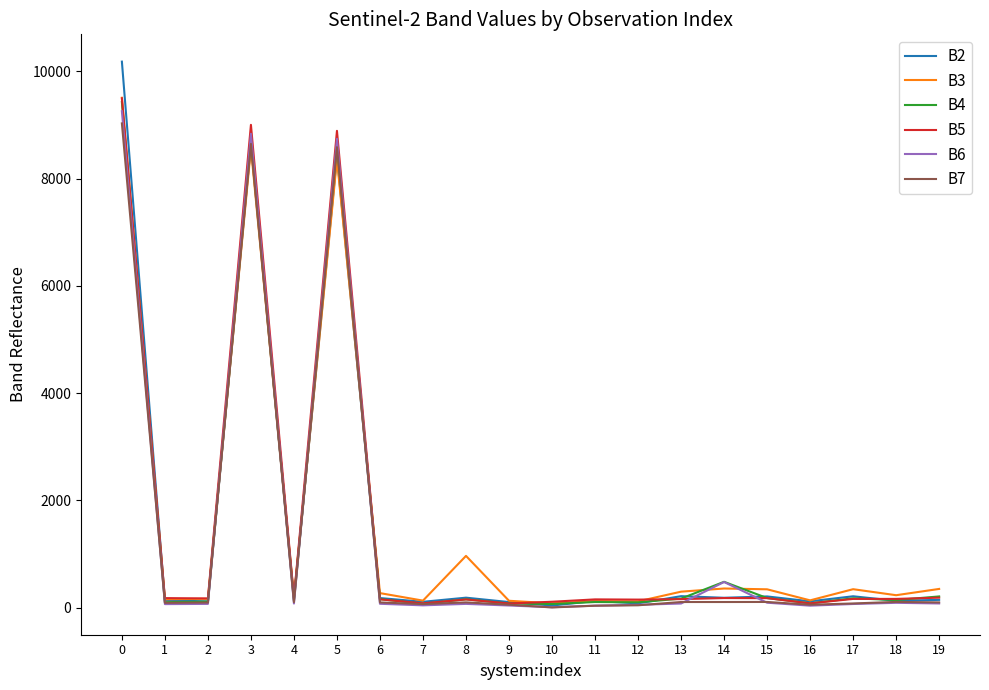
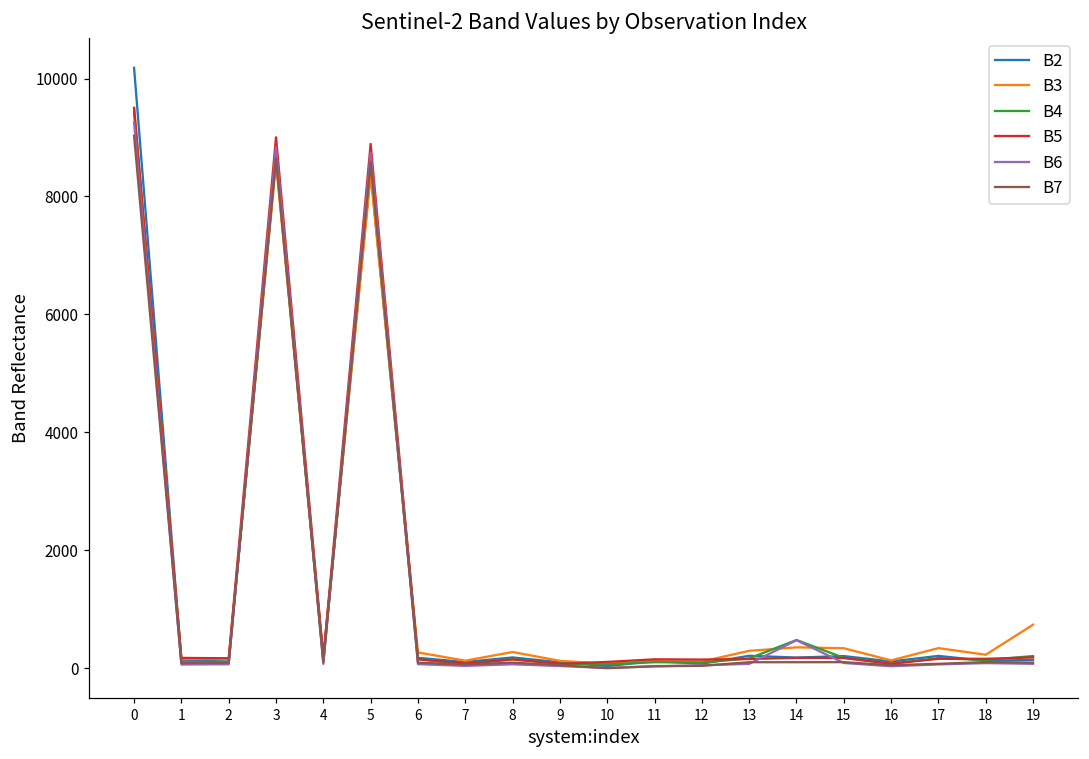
B3, 8: 1000 -> 300
B3, 19: 300 -> 700
